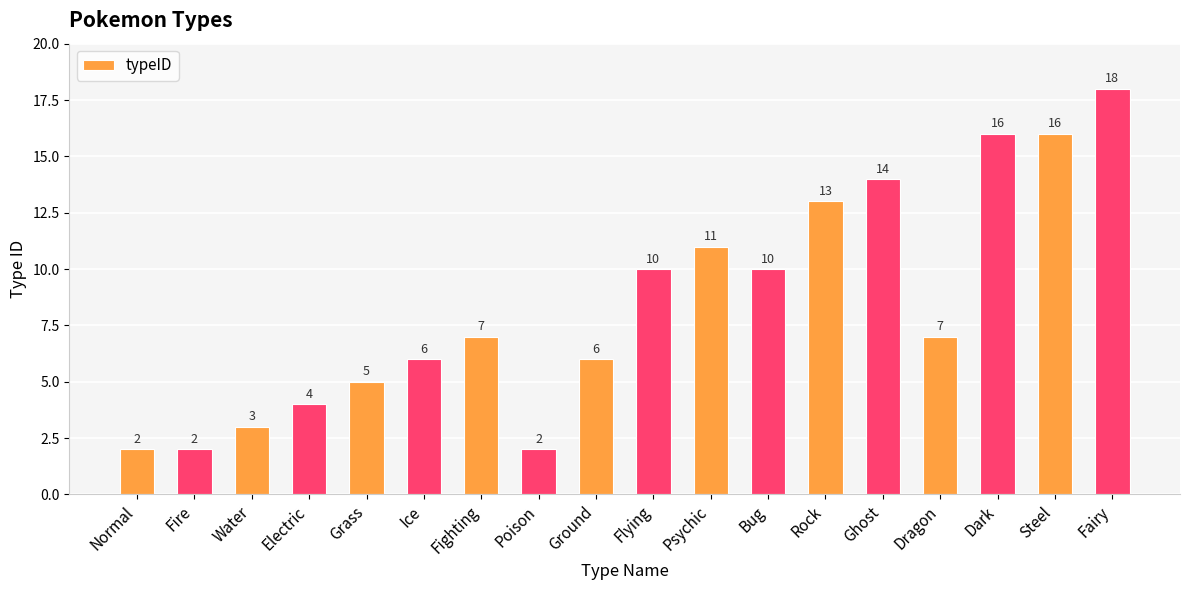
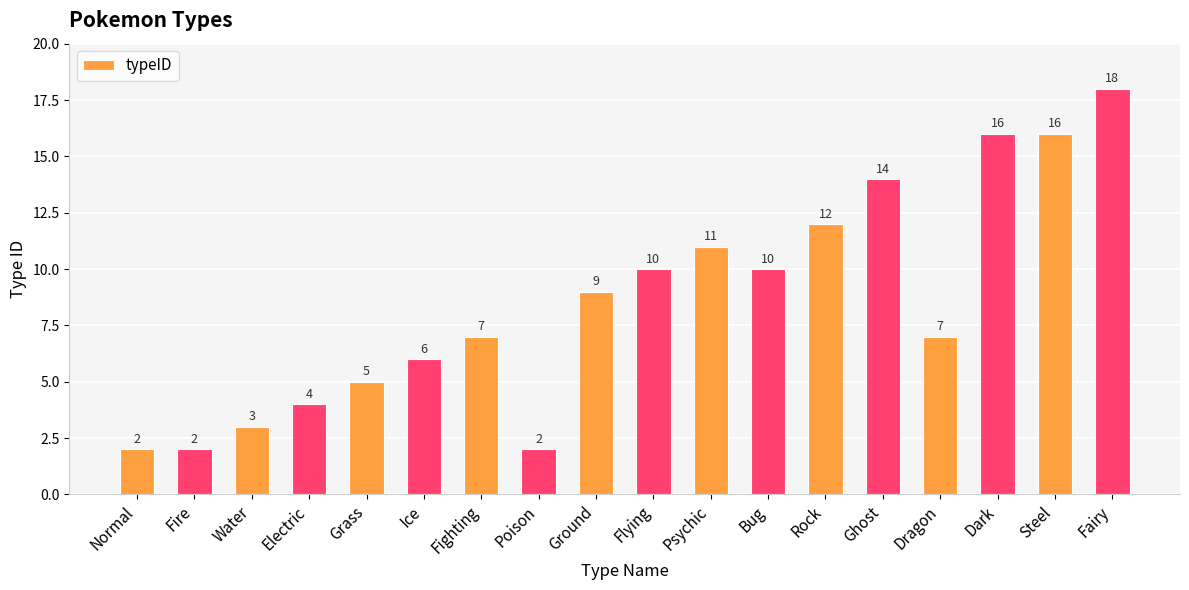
Ground: 6 -> 9
Rock: 13 -> 12
